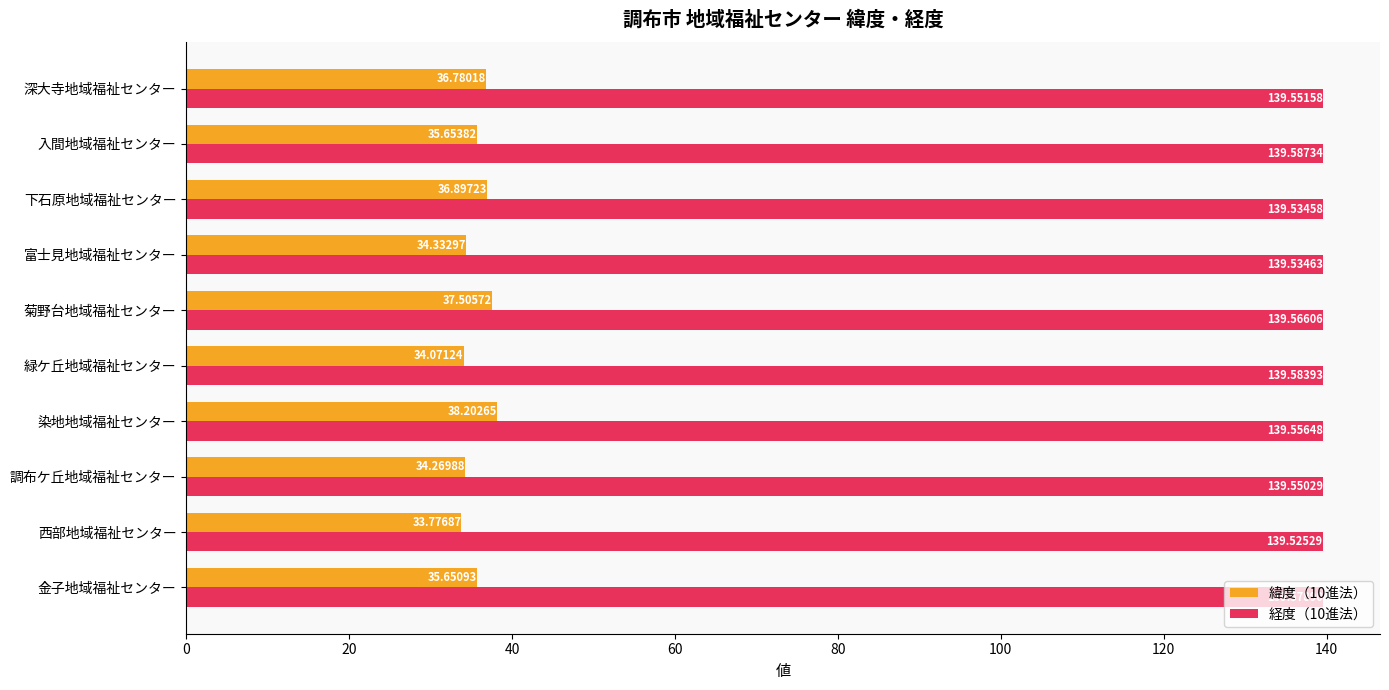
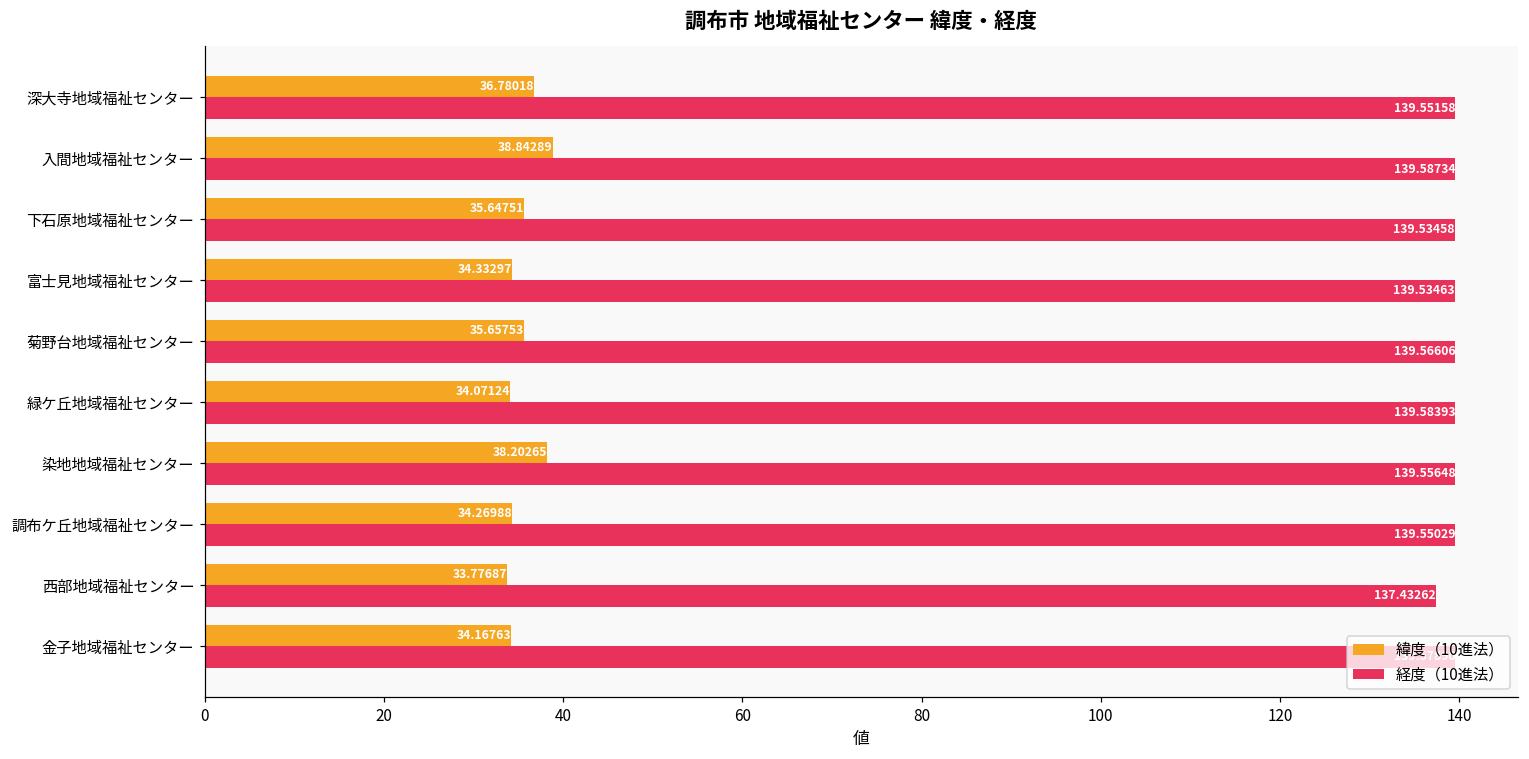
緯度（10進法）, 入間地域福祉センター: 35.65382 -> 38.84289
緯度（10進法）, 下石原地域福祉センター: 36.89723 -> 35.64751
緯度（10進法）, 菊野台地域福祉センター: 37.50572 -> 35.65753
経度（10進法）, 西部地域福祉センター: 139.52529 -> 137.43262
緯度（10進法）, 金子地域福祉センター: 35.65093 -> 34.16763
